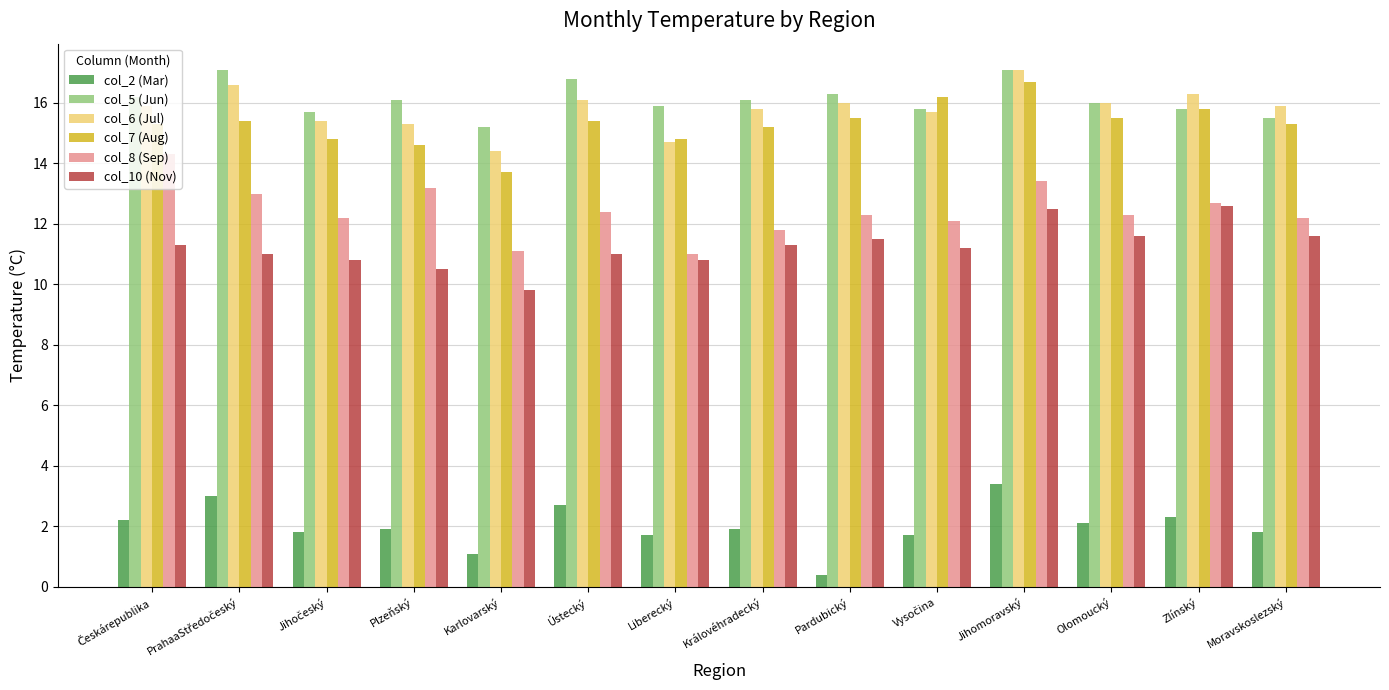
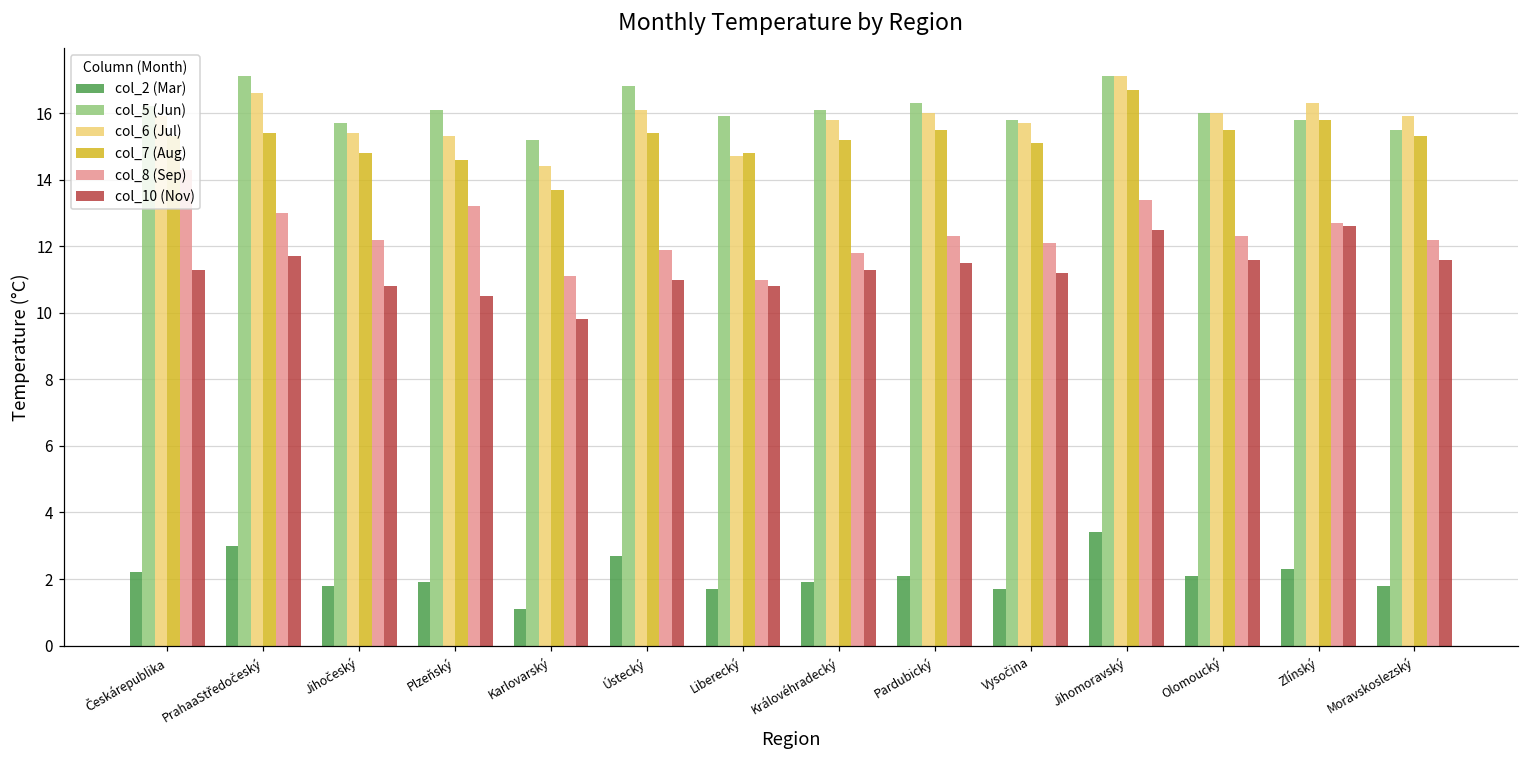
col_10 (Nov), PrahaaStředočeský: 11.0 -> 11.7
col_8 (Sep), Ústecký: 12.4 -> 11.9
col_2 (Mar), Pardubický: 0.4 -> 2.1
col_7 (Aug), Vysočina: 16.2 -> 15.1
